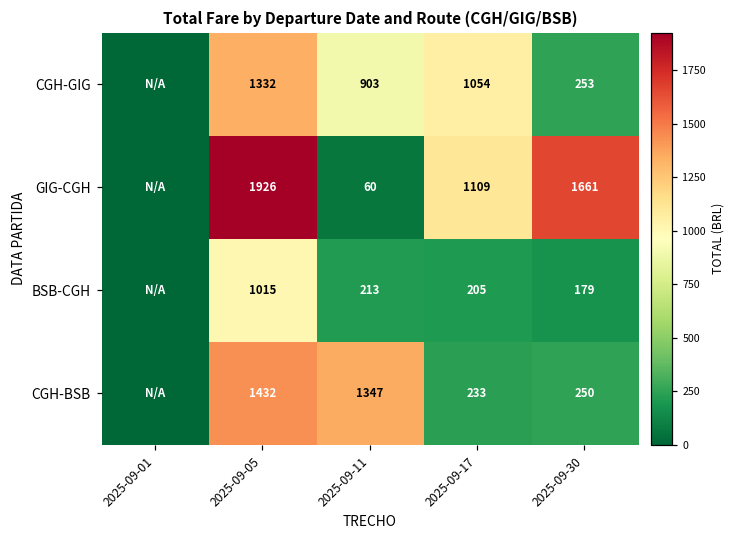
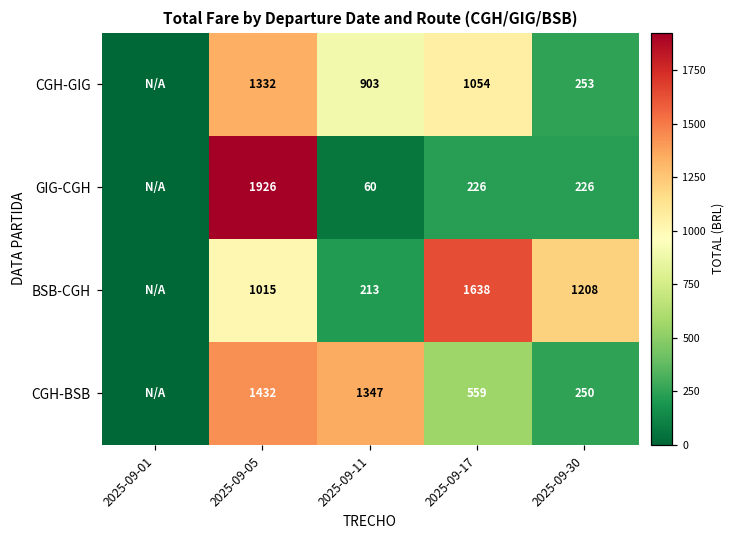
GIG-CGH, 2025-09-17: 1109 -> 226
GIG-CGH, 2025-09-30: 1661 -> 226
BSB-CGH, 2025-09-17: 205 -> 1638
BSB-CGH, 2025-09-30: 179 -> 1208
CGH-BSB, 2025-09-17: 233 -> 559
